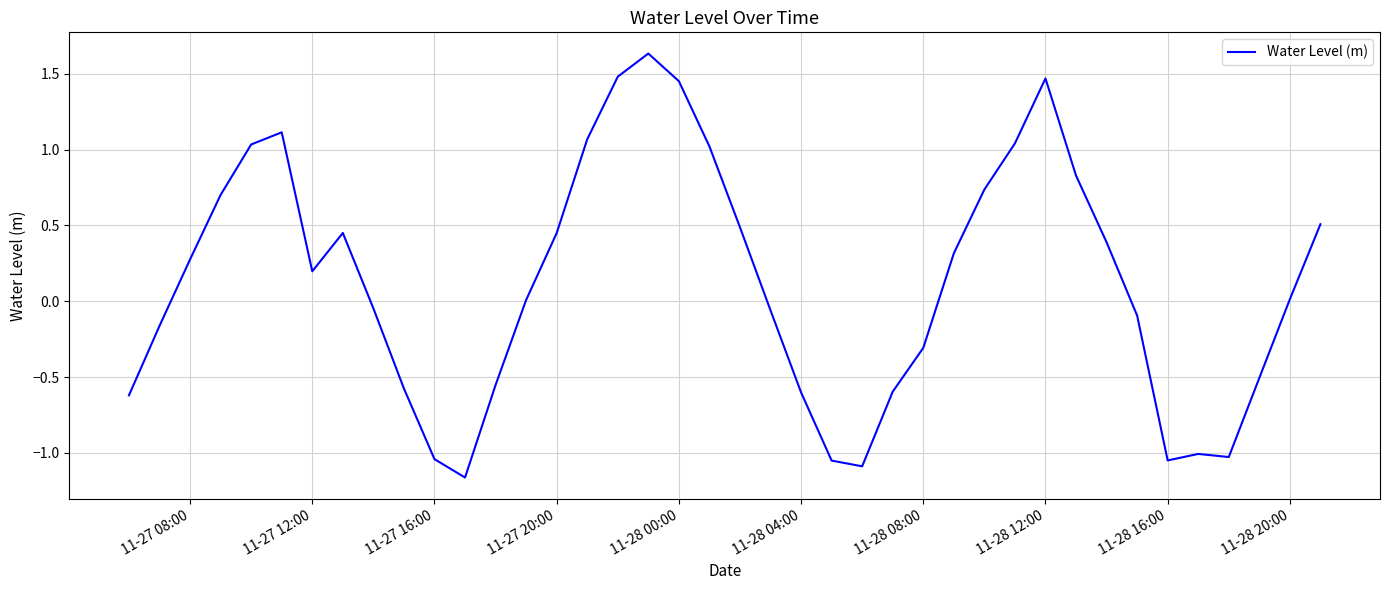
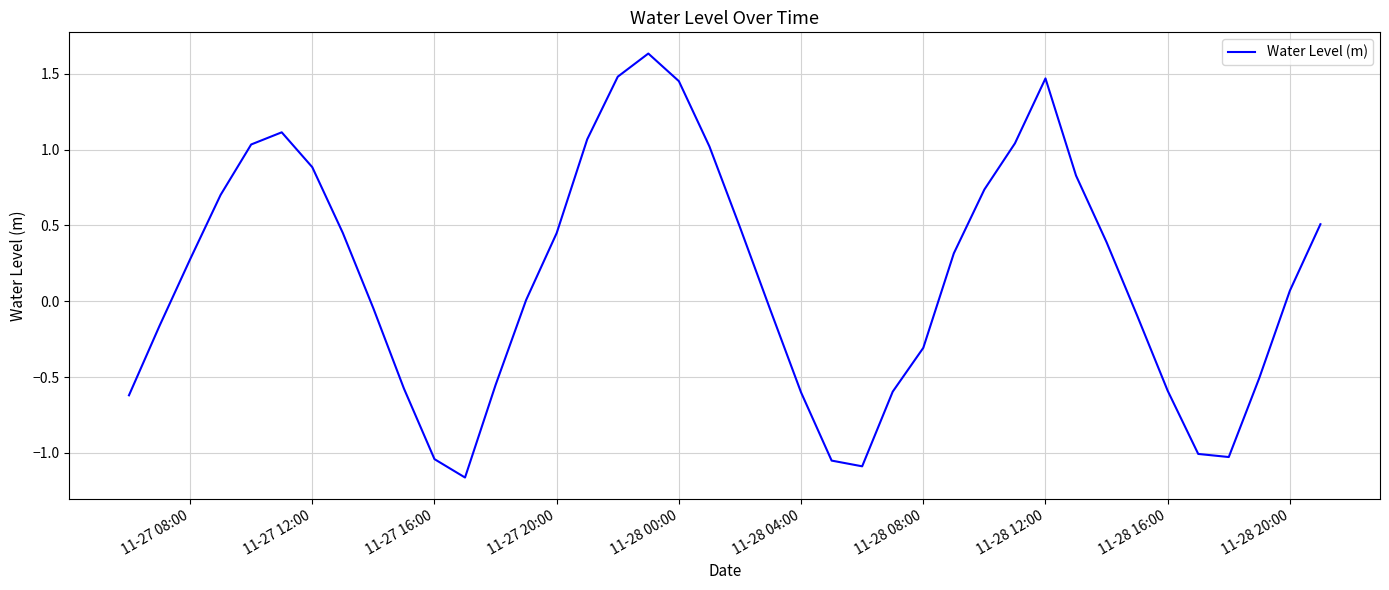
11-27 12:00: 0.20 -> 0.88
11-28 16:00: -1.05 -> -0.59
11-28 20:00: 0.01 -> 0.07
